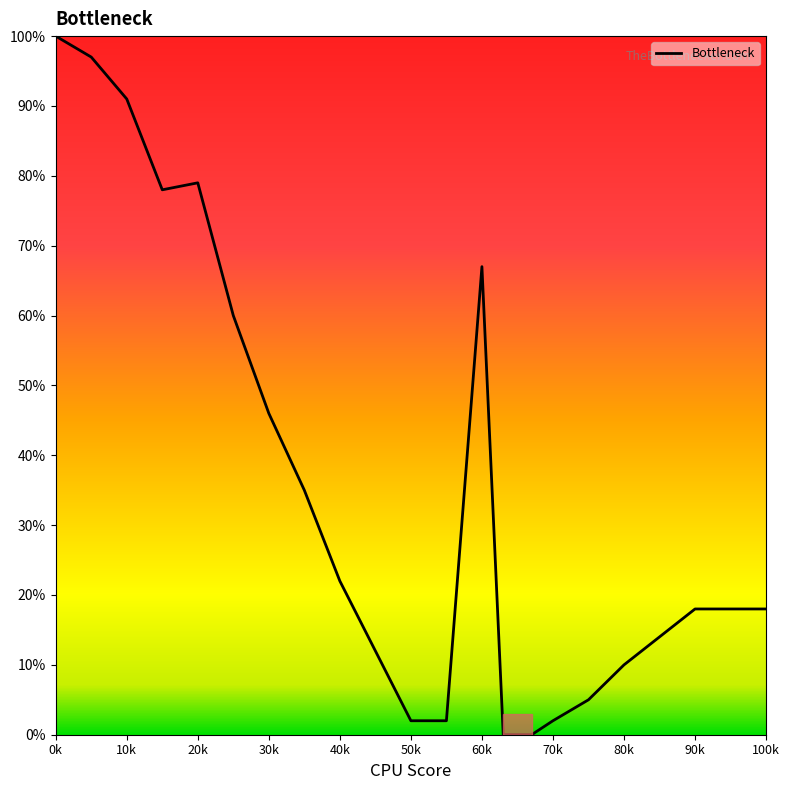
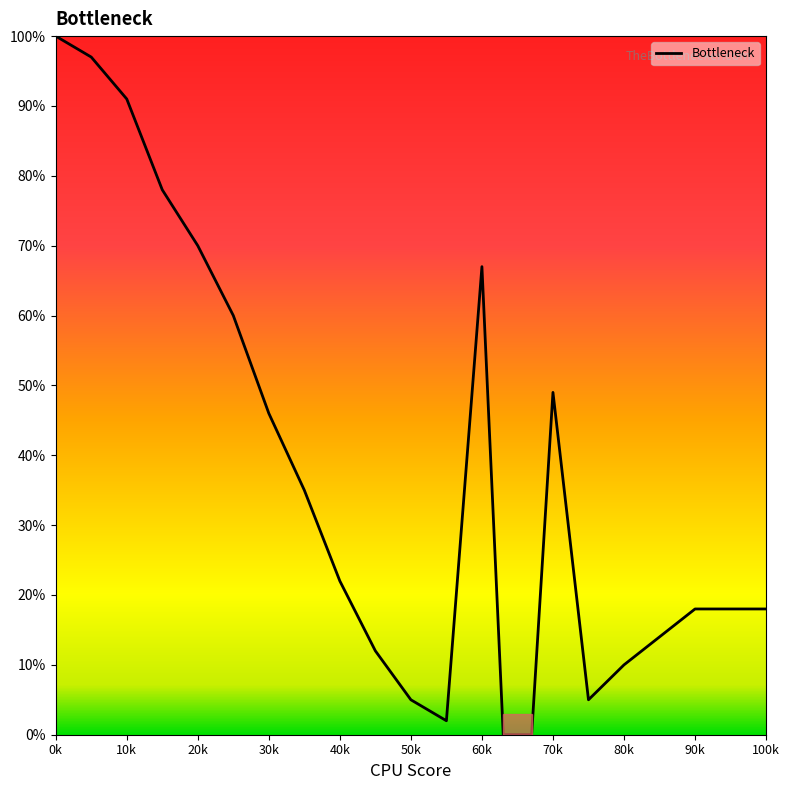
20k: 79% -> 70%
50k: 2% -> 5%
70k: 2% -> 49%
